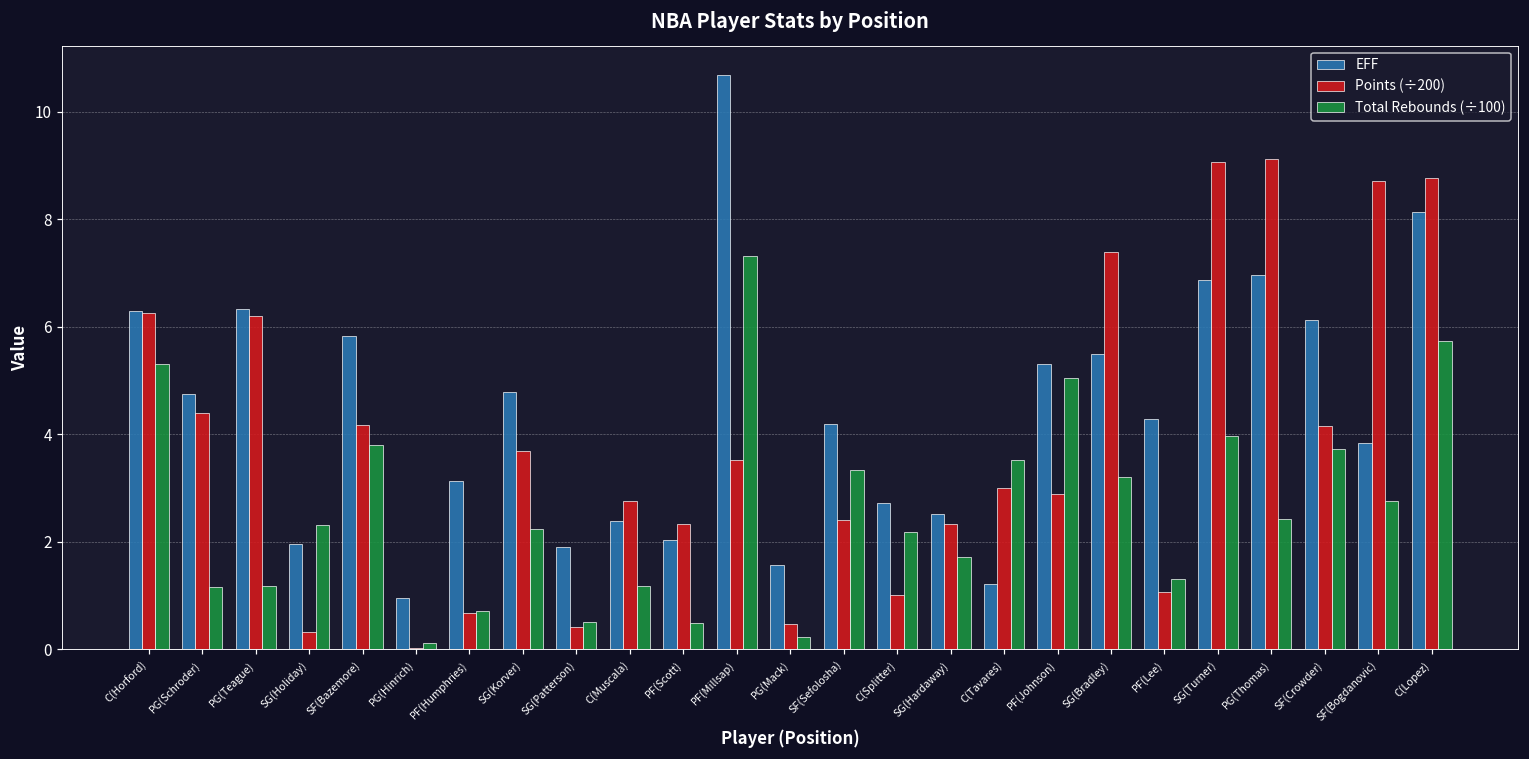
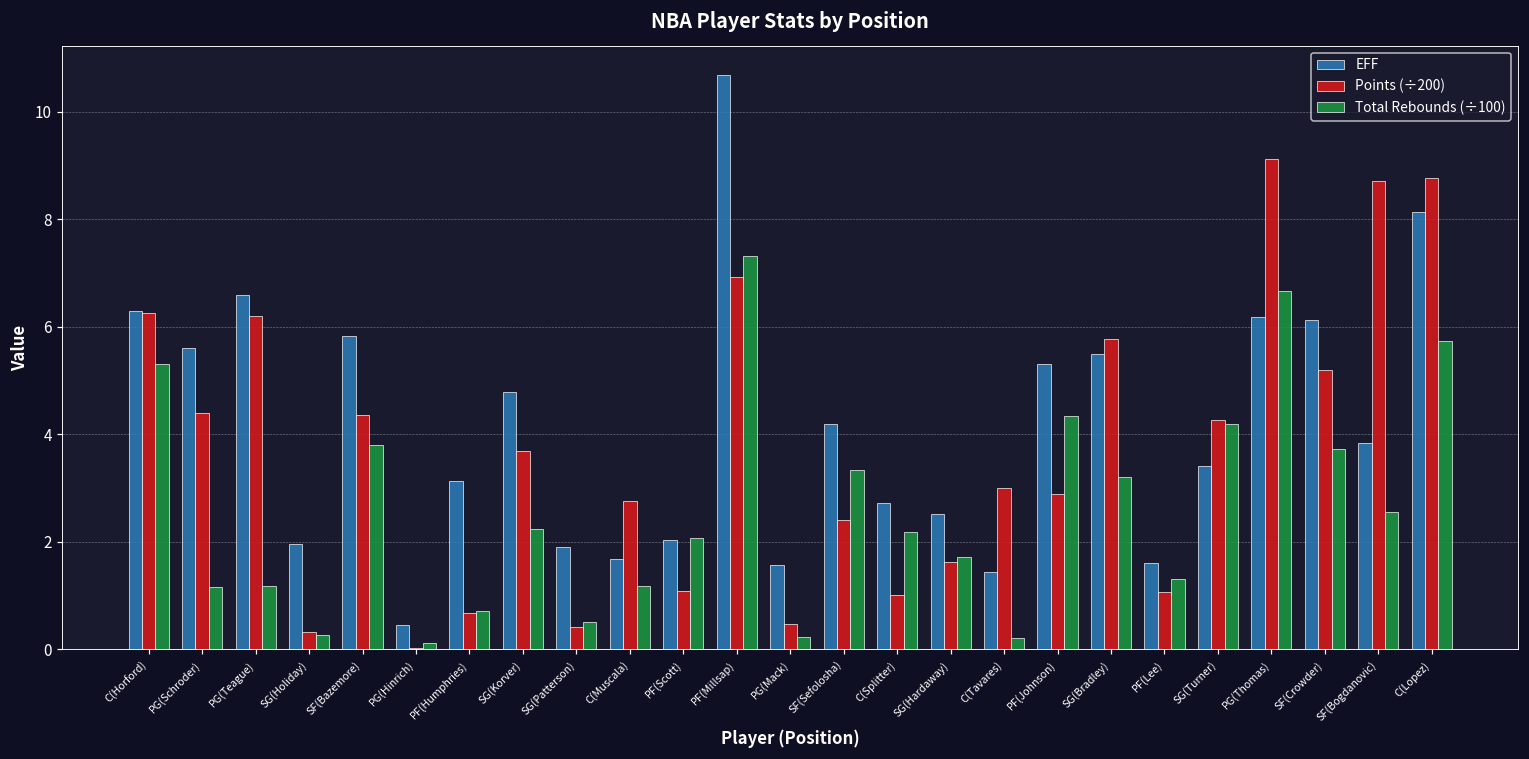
EFF, PG(Schroder): 4.8 -> 5.6
EFF, PG(Teague): 6.3 -> 6.6
Total Rebounds (÷100), SG(Holiday): 2.3 -> 0.3
Points (÷200), SF(Bazemore): 4.2 -> 4.4
EFF, PG(Hinrich): 1.0 -> 0.4
EFF, C(Muscala): 2.4 -> 1.7
Points (÷200), PF(Scott): 2.3 -> 1.1
Total Rebounds (÷100), PF(Scott): 0.5 -> 2.1
Points (÷200), PF(Millsap): 3.5 -> 6.9
Points (÷200), SG(Hardaway): 2.3 -> 1.6
EFF, C(Tavares): 1.2 -> 1.4
Total Rebounds (÷100), C(Tavares): 3.5 -> 0.2
Total Rebounds (÷100), PF(Johnson): 5.1 -> 4.3
Points (÷200), SG(Bradley): 7.4 -> 5.8
EFF, PF(Lee): 4.3 -> 1.6
EFF, SG(Turner): 6.9 -> 3.4
Points (÷200), SG(Turner): 9.1 -> 4.3
Total Rebounds (÷100), SG(Turner): 4.0 -> 4.2
EFF, PG(Thomas): 7.0 -> 6.2
Total Rebounds (÷100), PG(Thomas): 2.4 -> 6.7
Points (÷200), SF(Crowder): 4.2 -> 5.2
Total Rebounds (÷100), SF(Bogdanovic): 2.8 -> 2.6
